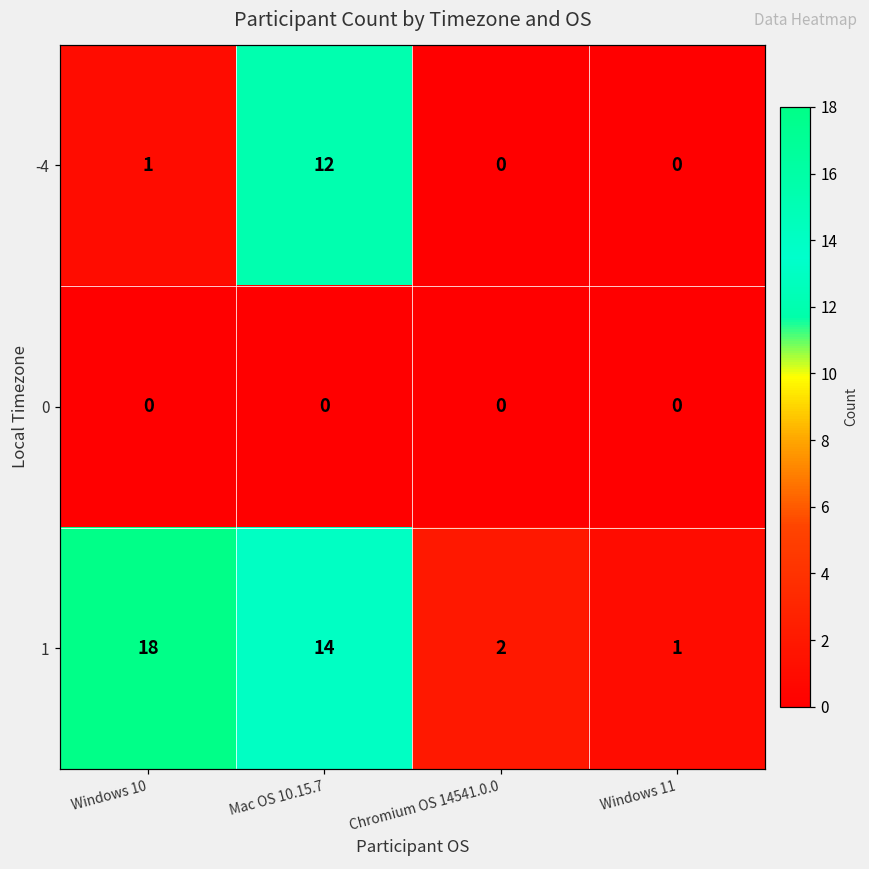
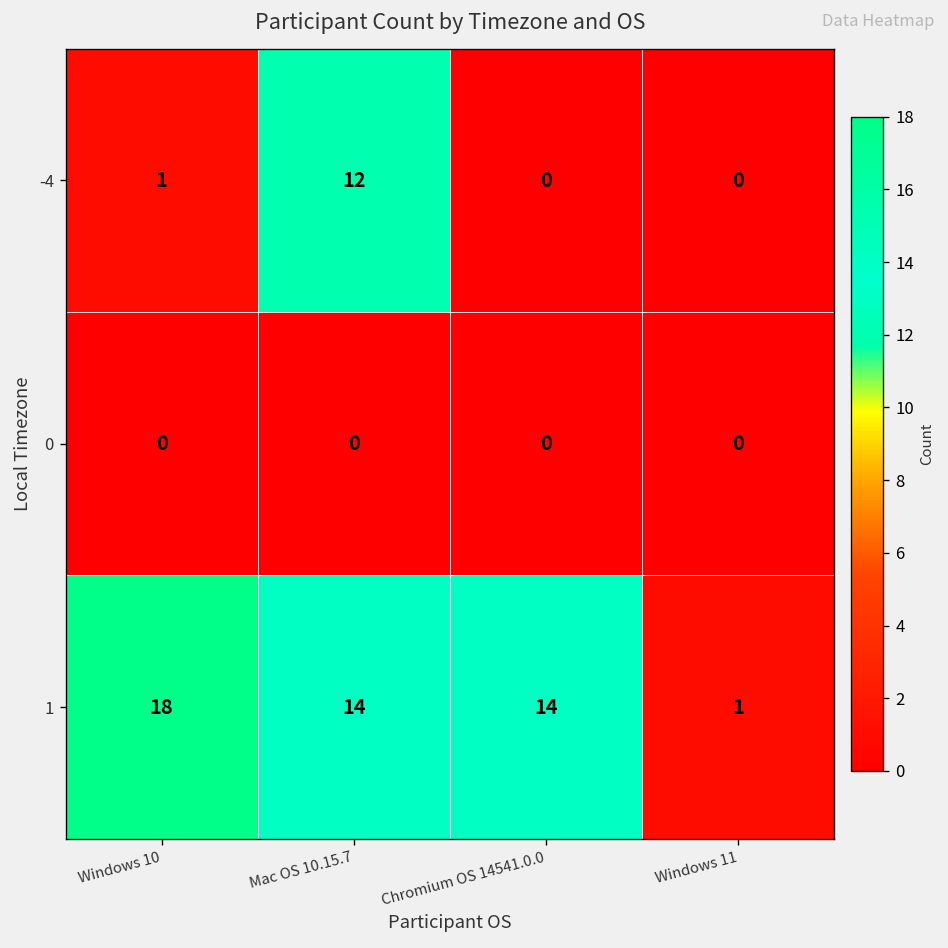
1, Chromium OS 14541.0.0: 2 -> 14
